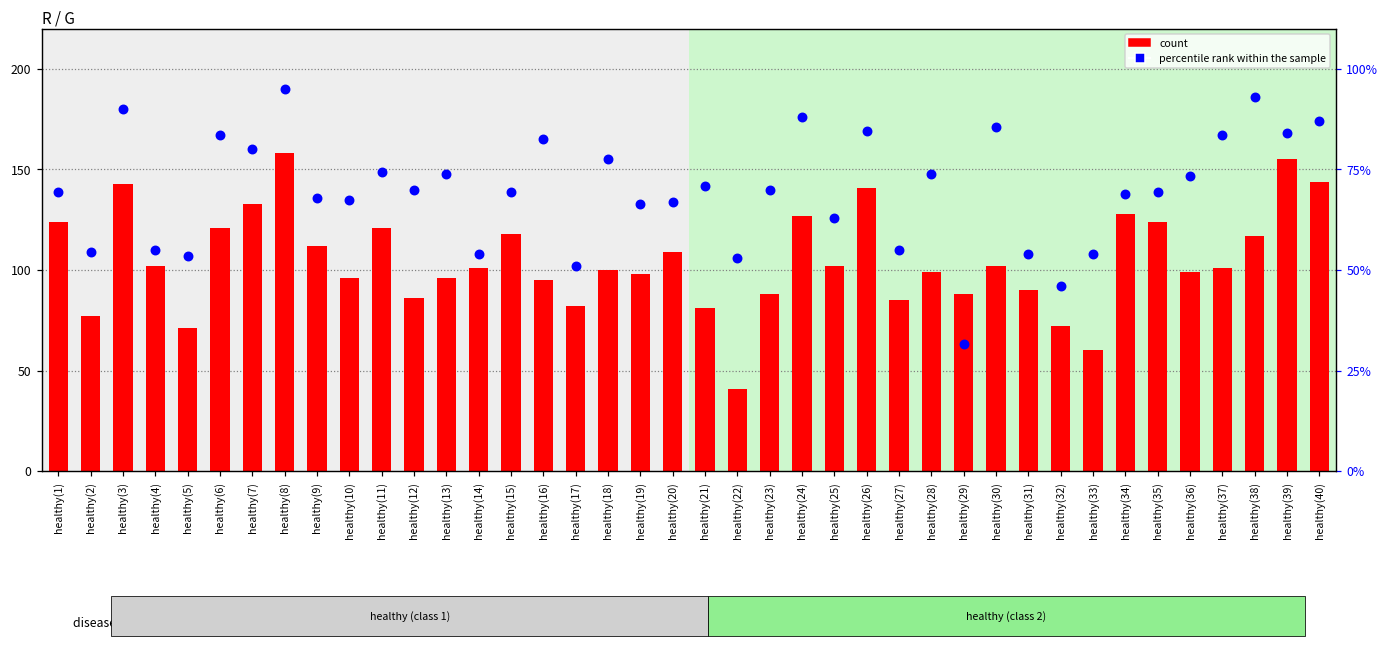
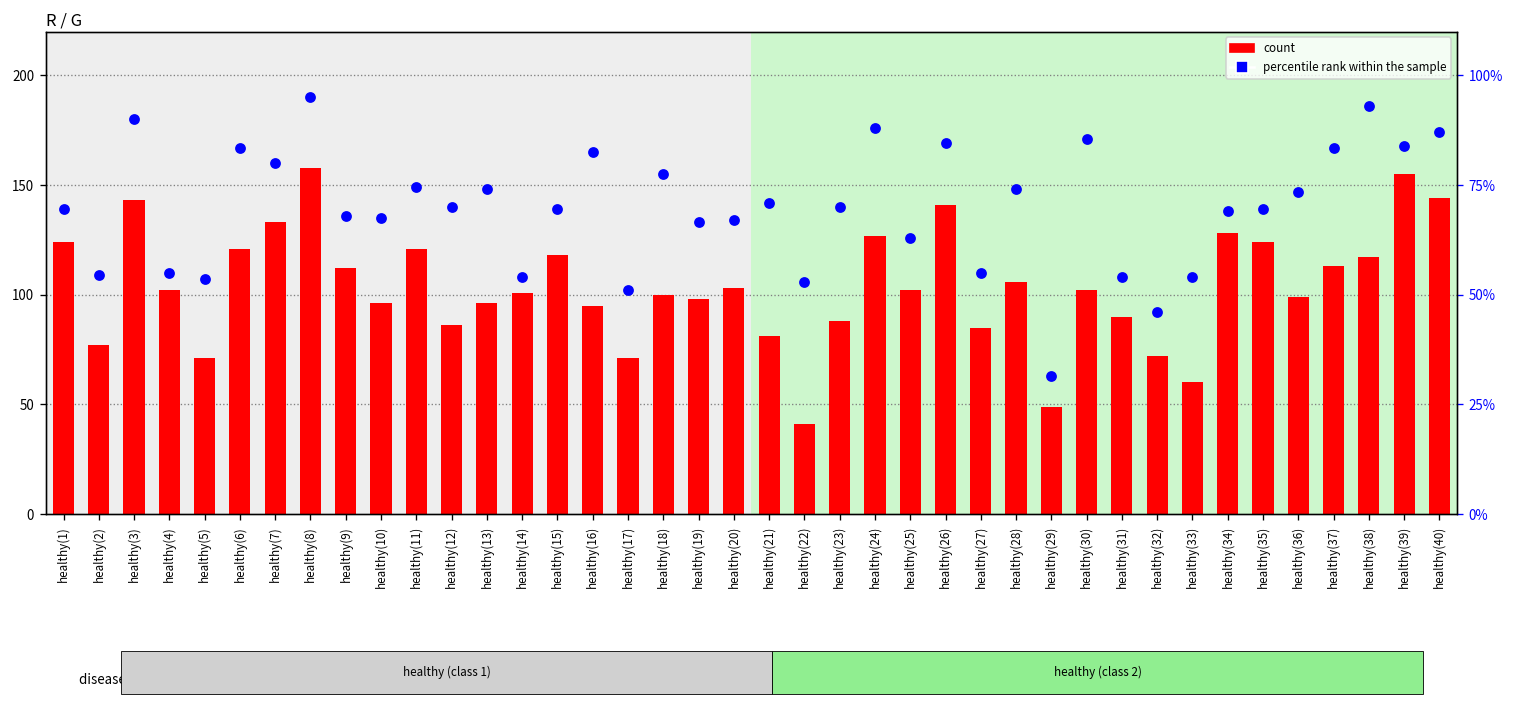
count, healthy(17): 82 -> 71
count, healthy(20): 109 -> 103
count, healthy(28): 99 -> 106
count, healthy(29): 88 -> 49
count, healthy(37): 101 -> 113
